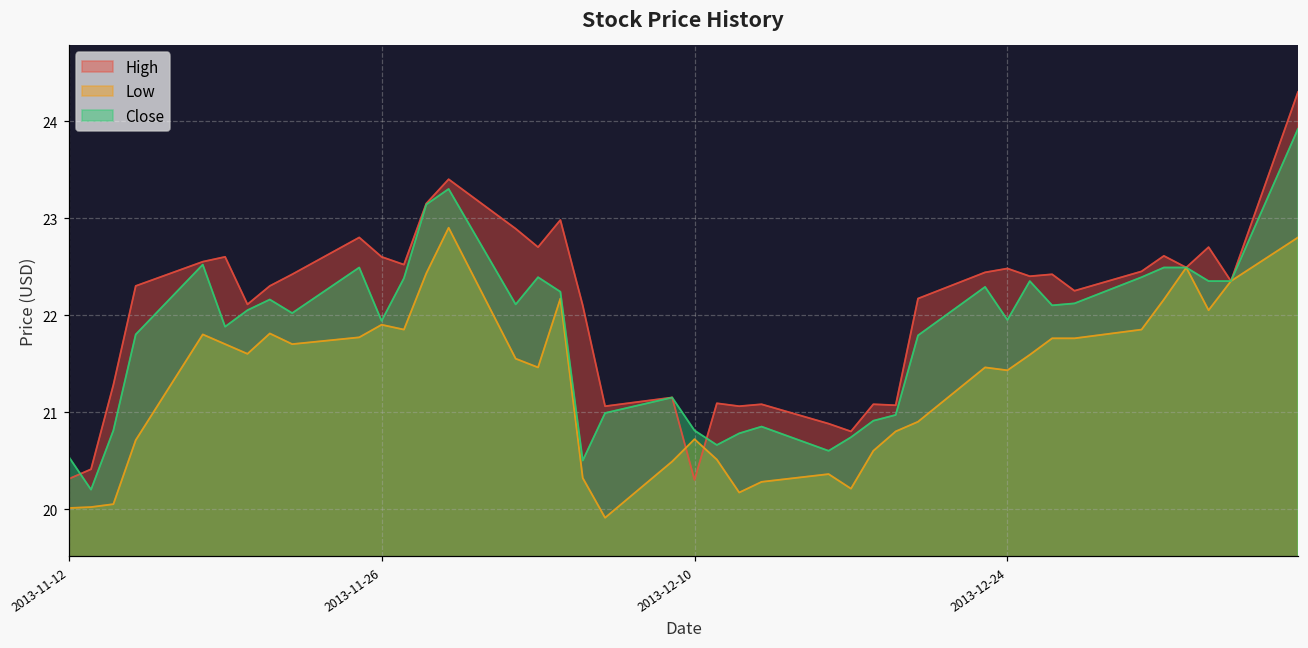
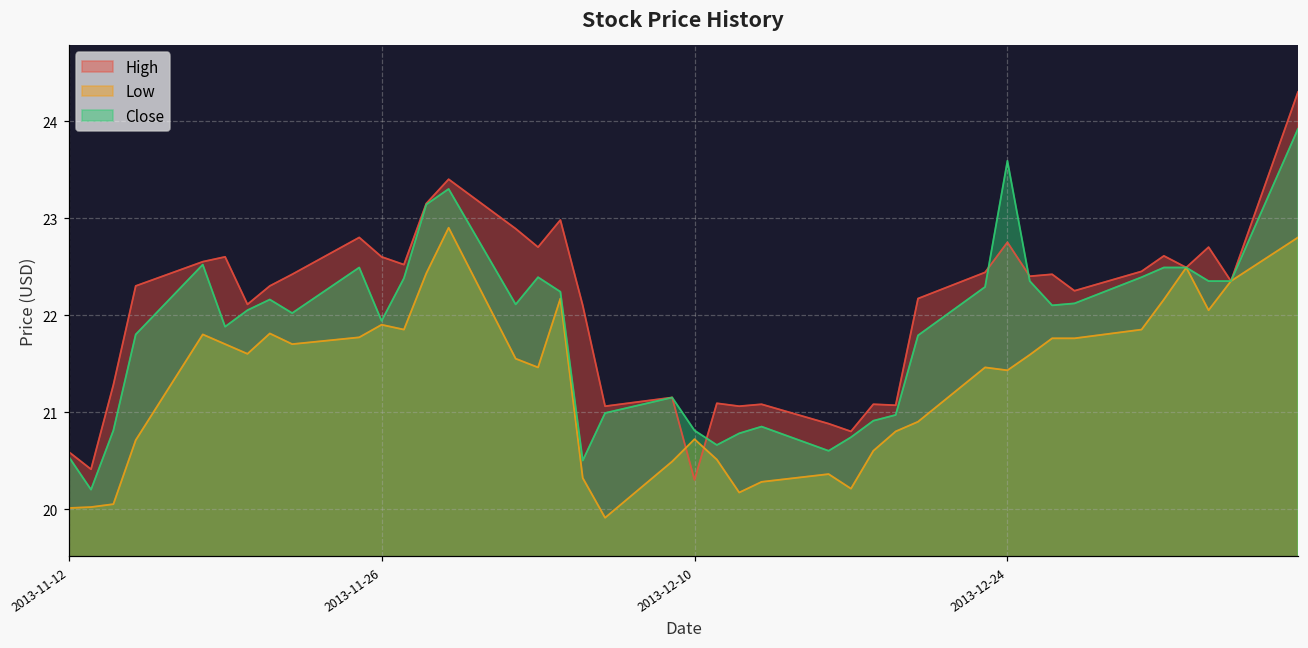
High, 2013-11-12: 20.3 -> 20.6
High, 2013-12-24: 22.5 -> 22.8
Close, 2013-12-24: 22.0 -> 23.6
